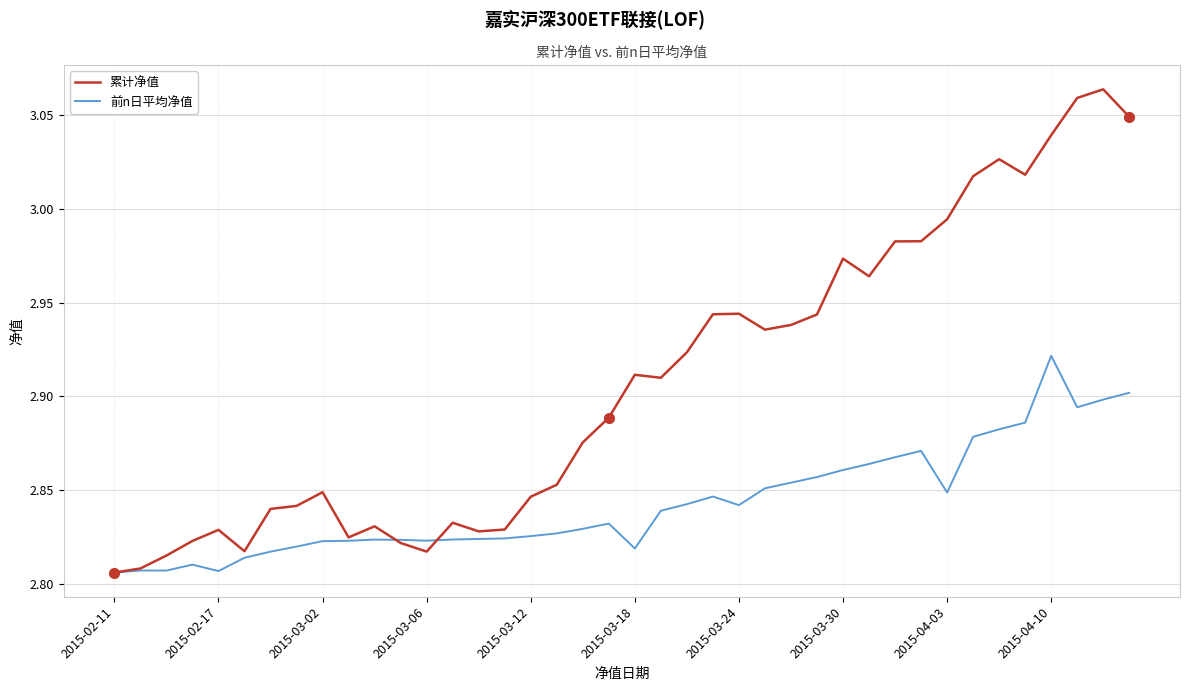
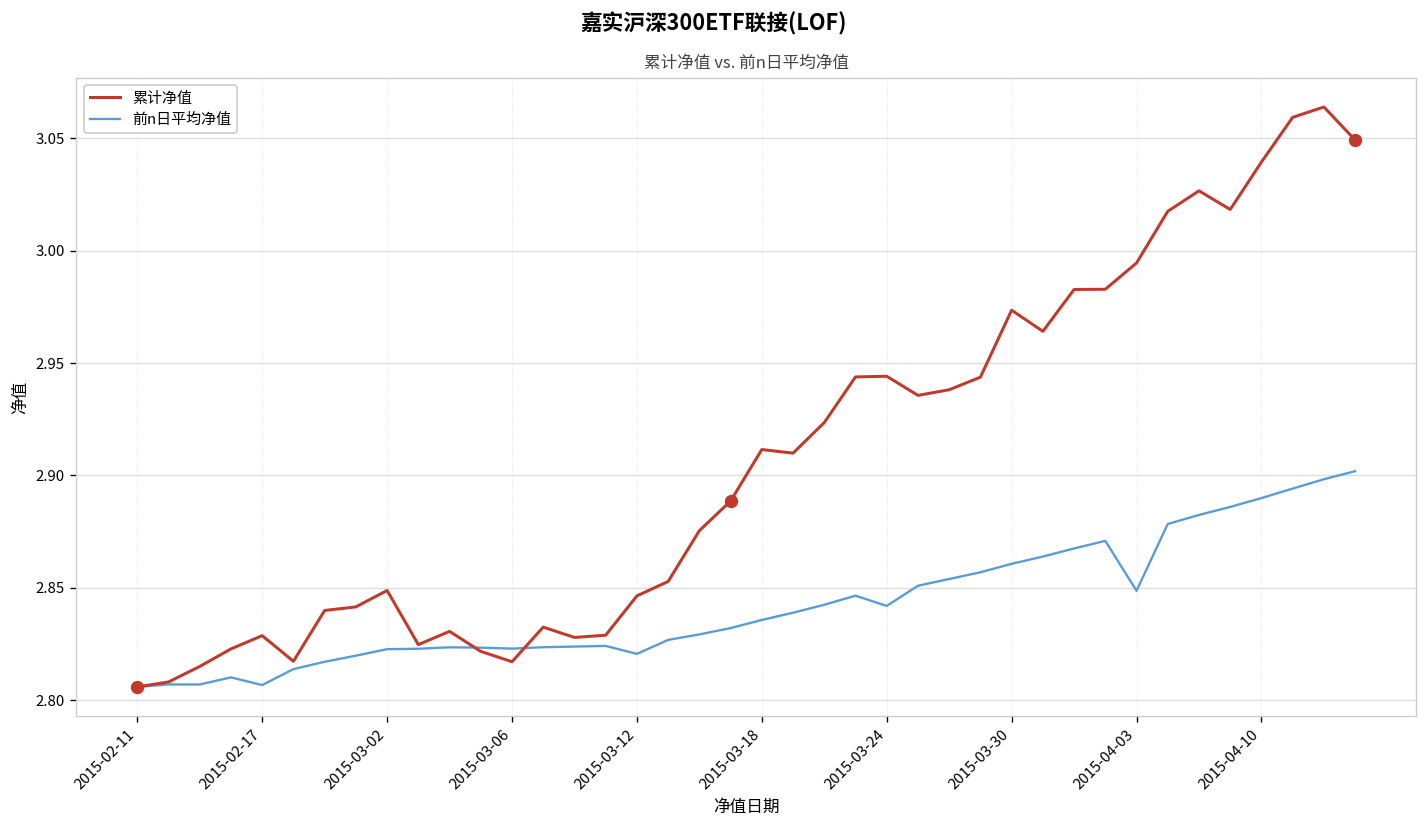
前n日平均净值, 2015-03-12: 2.825 -> 2.821
前n日平均净值, 2015-03-18: 2.819 -> 2.836
前n日平均净值, 2015-04-10: 2.922 -> 2.890
